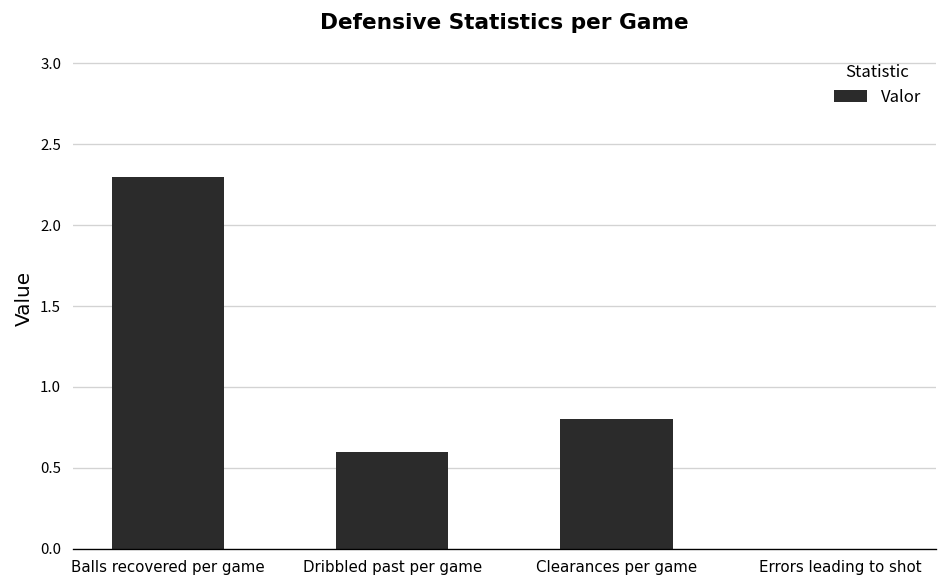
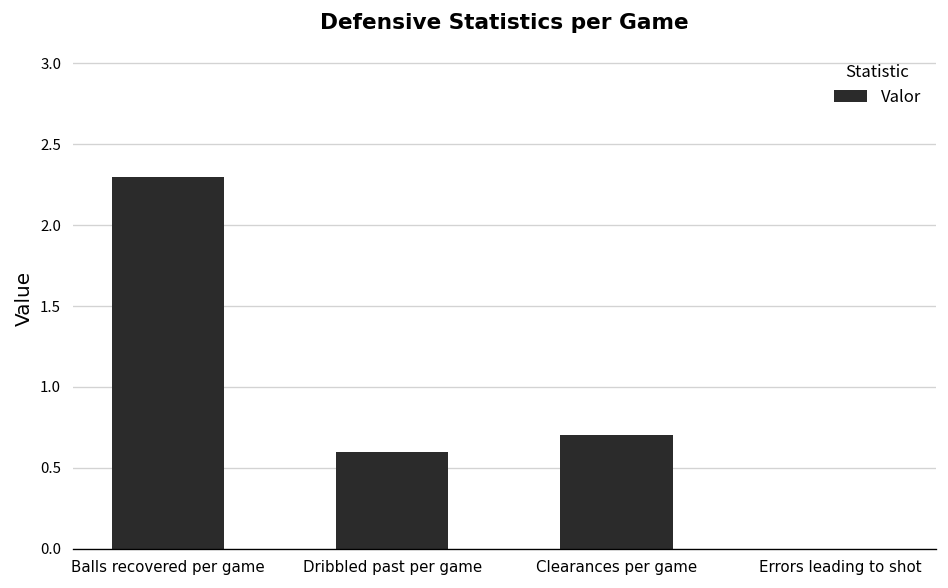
Clearances per game: 0.8 -> 0.7
